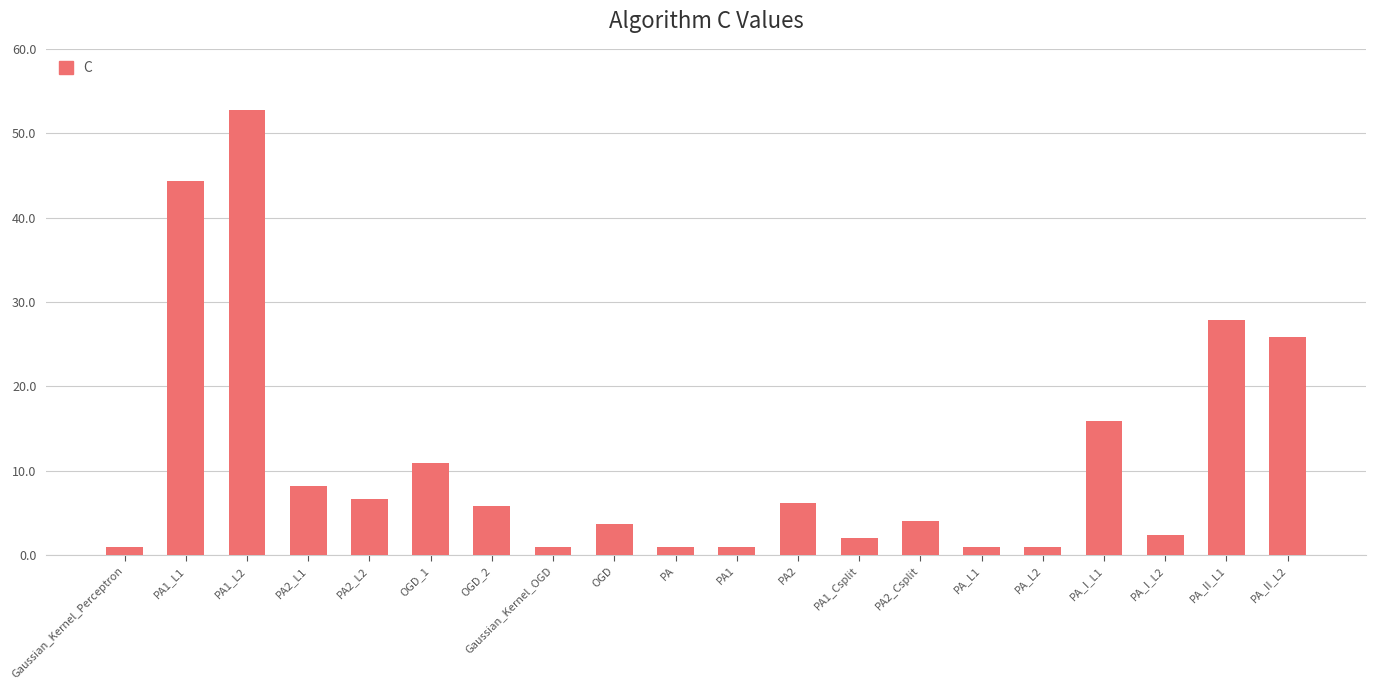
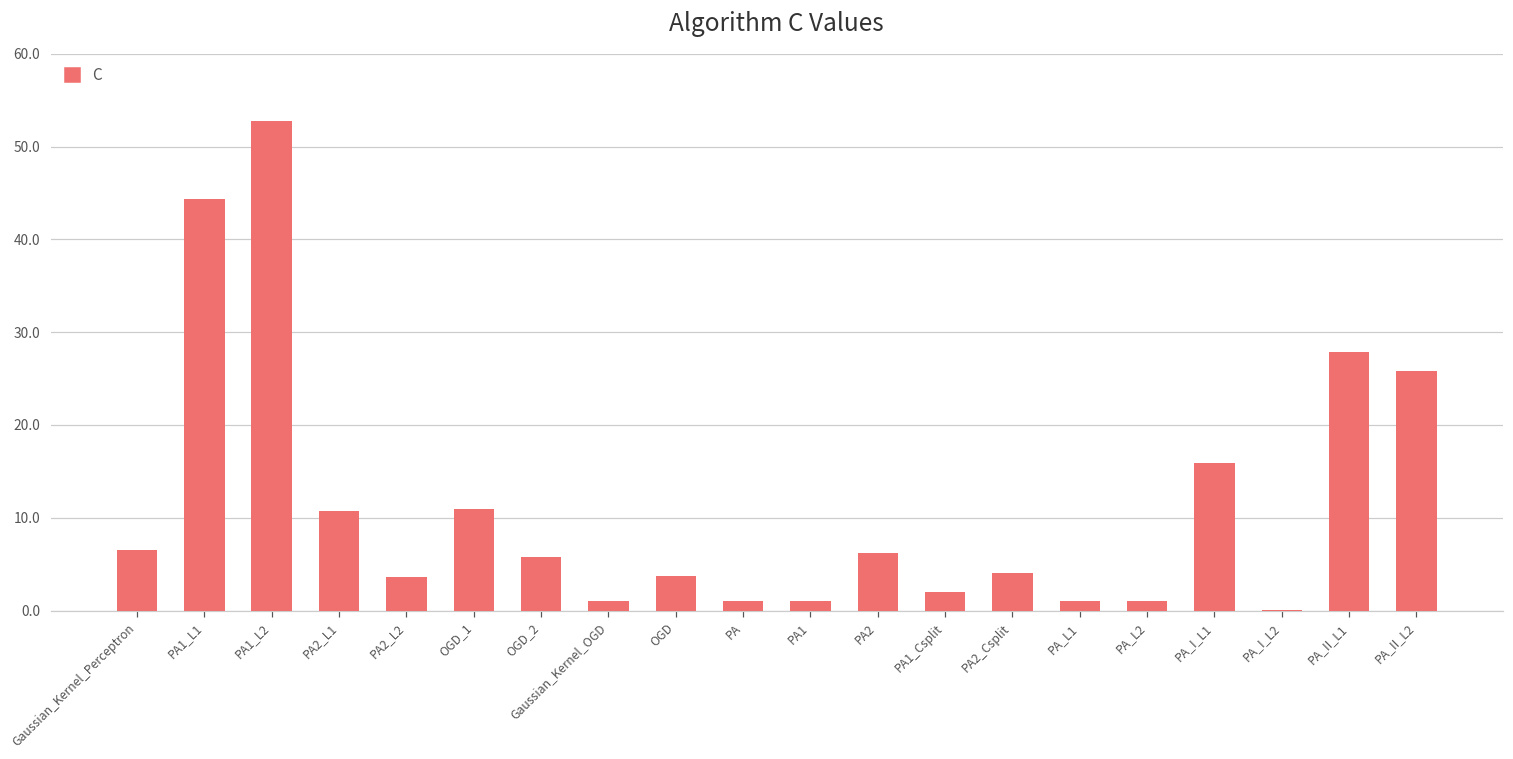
Gaussian_Kernel_Perceptron: 1 -> 7
PA2_L1: 8 -> 11
PA2_L2: 7 -> 4
PA_I_L2: 2 -> 0
